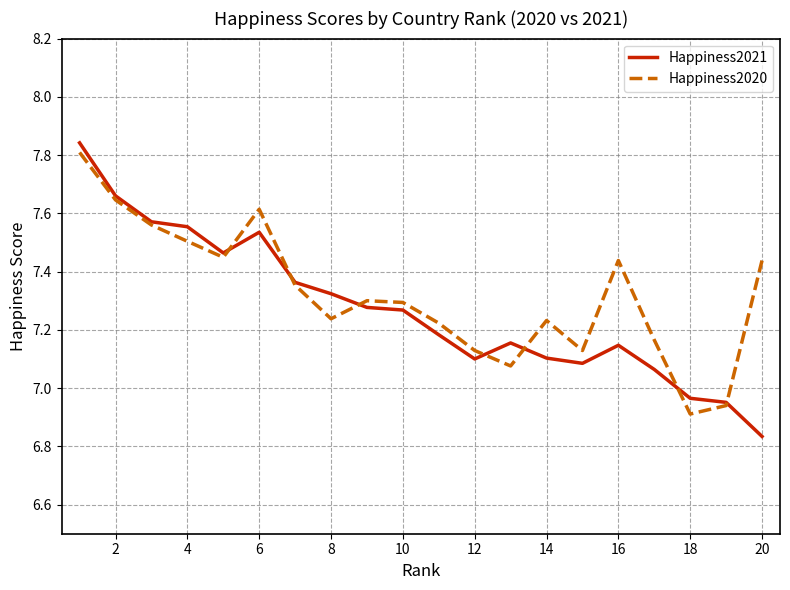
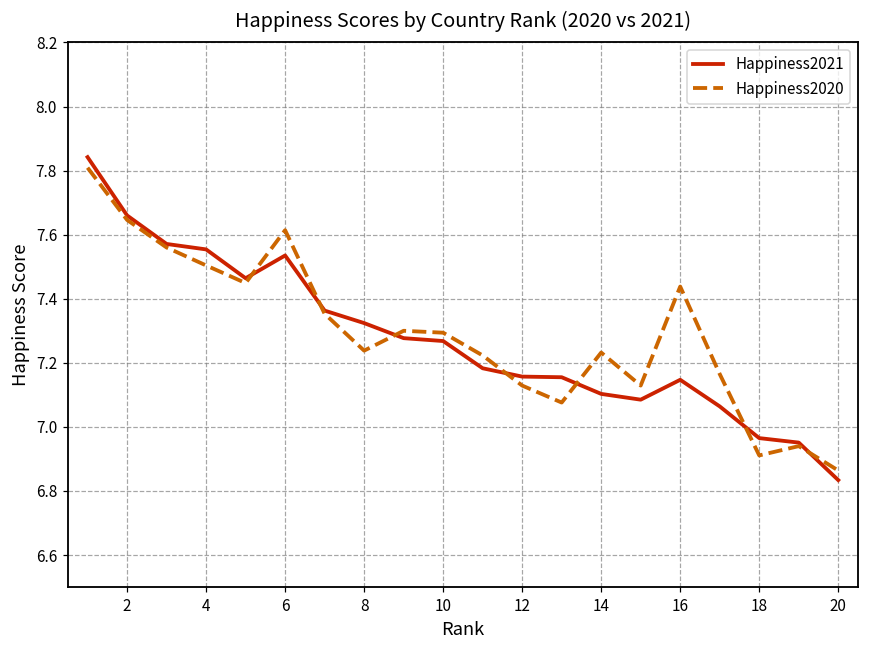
Happiness2021, 12: 7.10 -> 7.16
Happiness2020, 20: 7.44 -> 6.86
